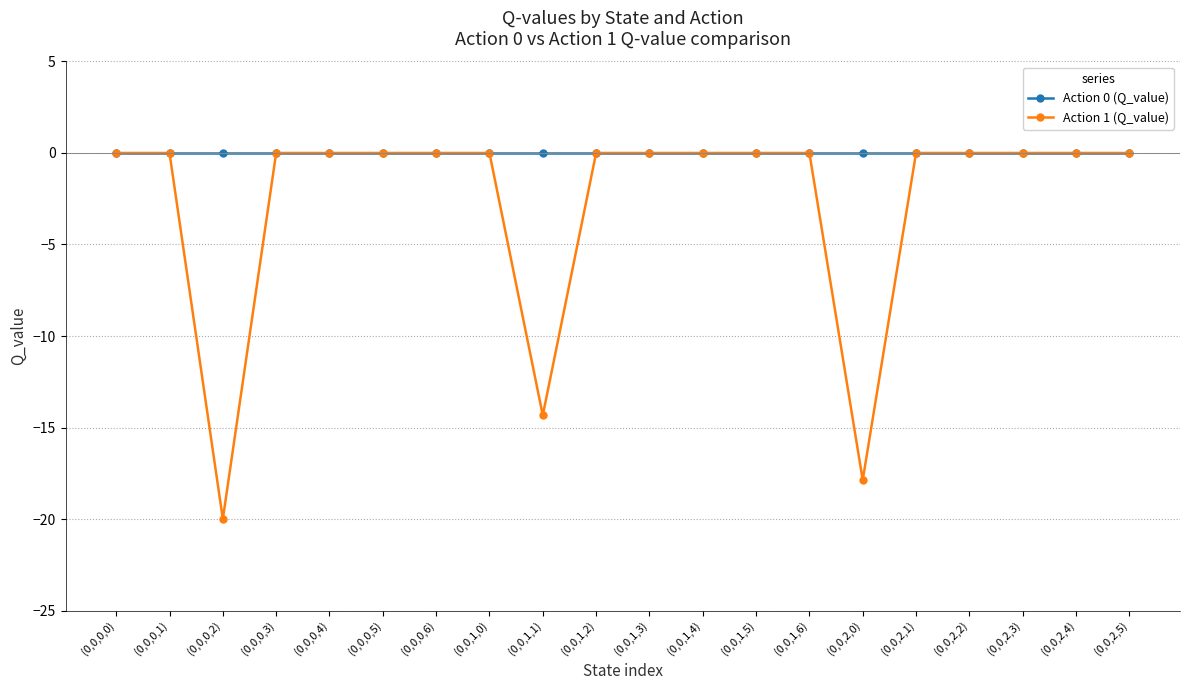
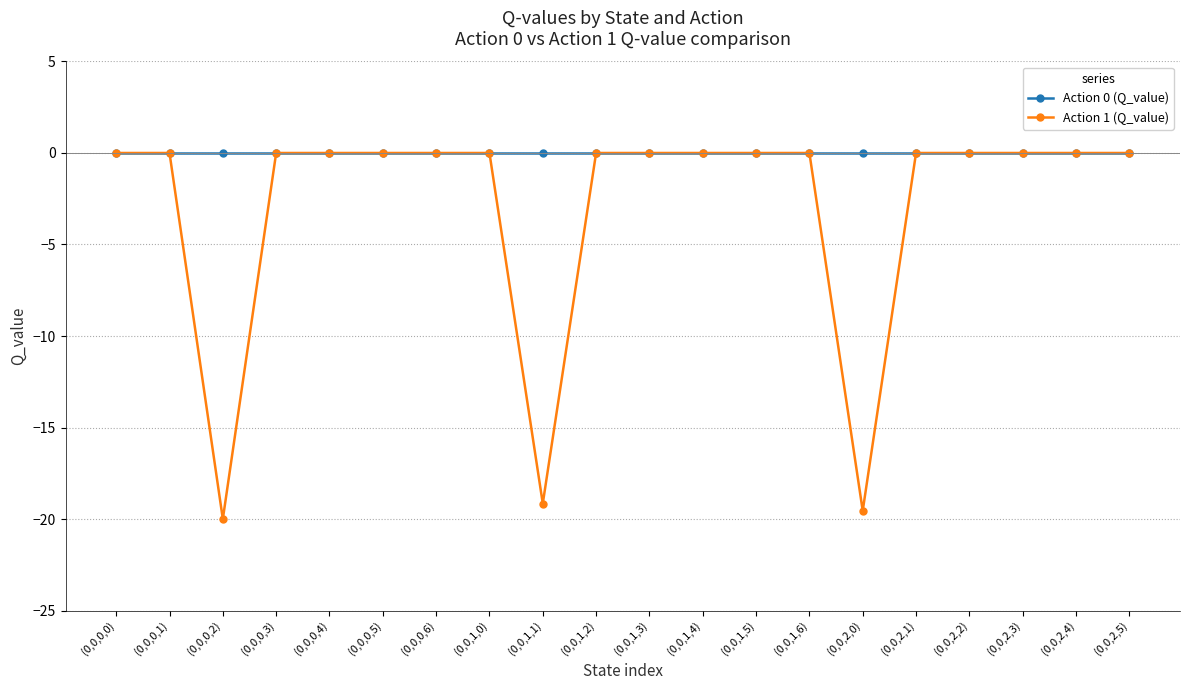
Action 1 (Q_value), (0,0,1,1): -14.3 -> -19.2
Action 1 (Q_value), (0,0,2,0): -17.9 -> -19.5
